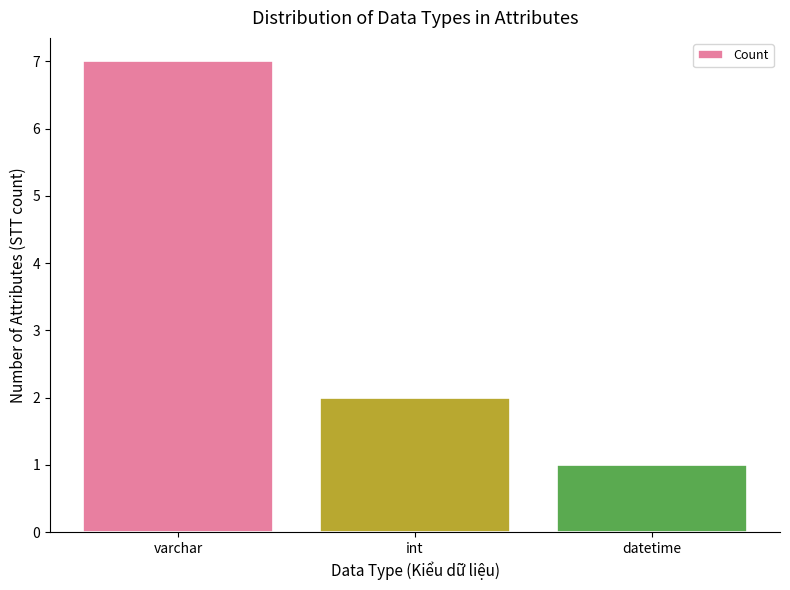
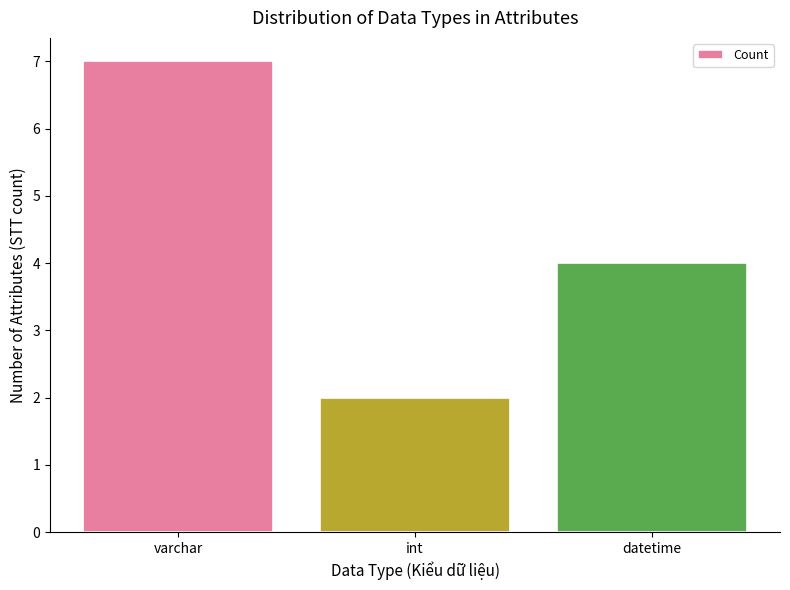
datetime: 1 -> 4
